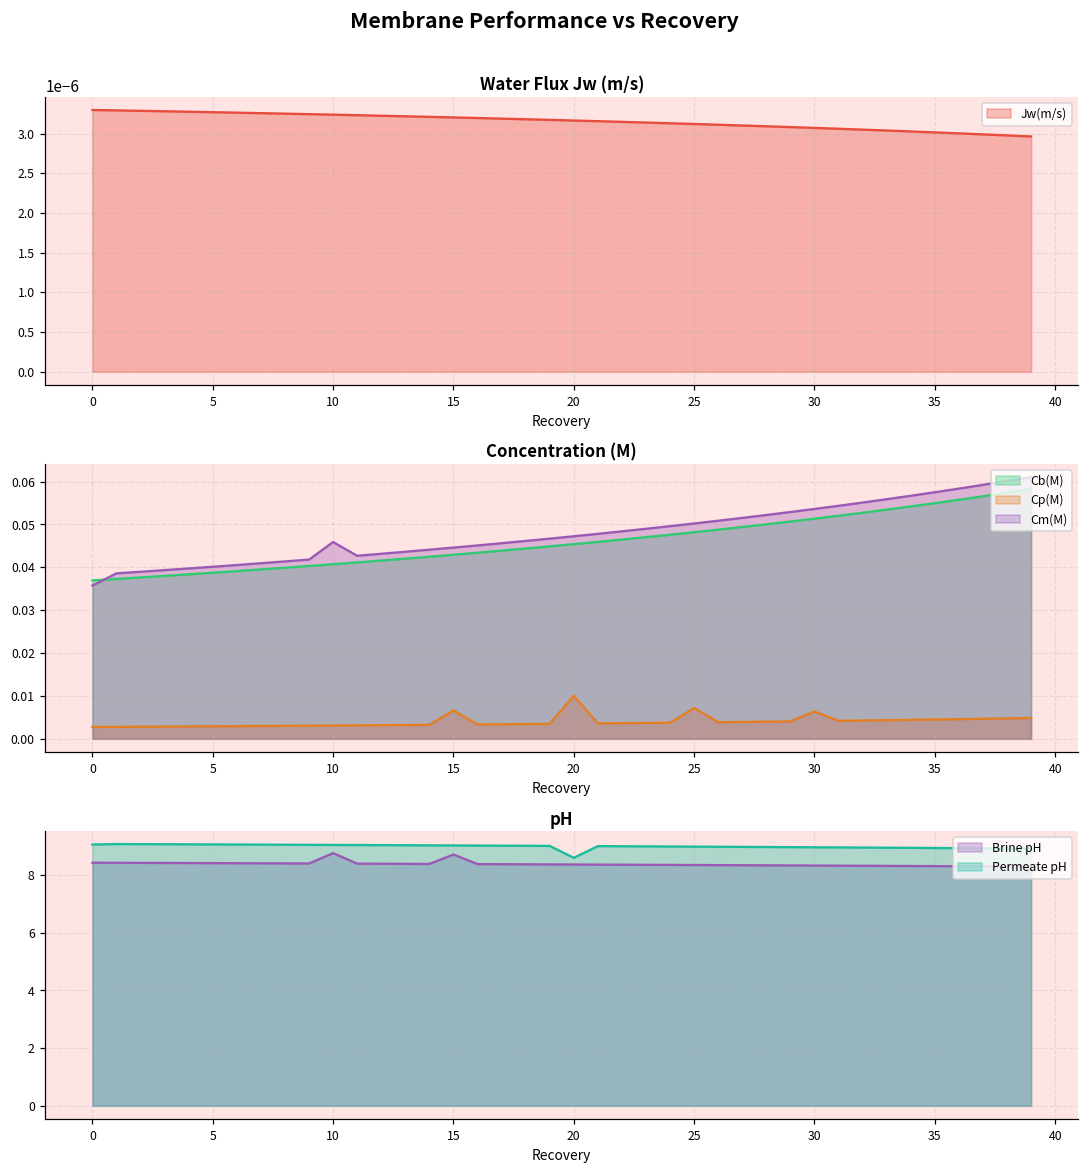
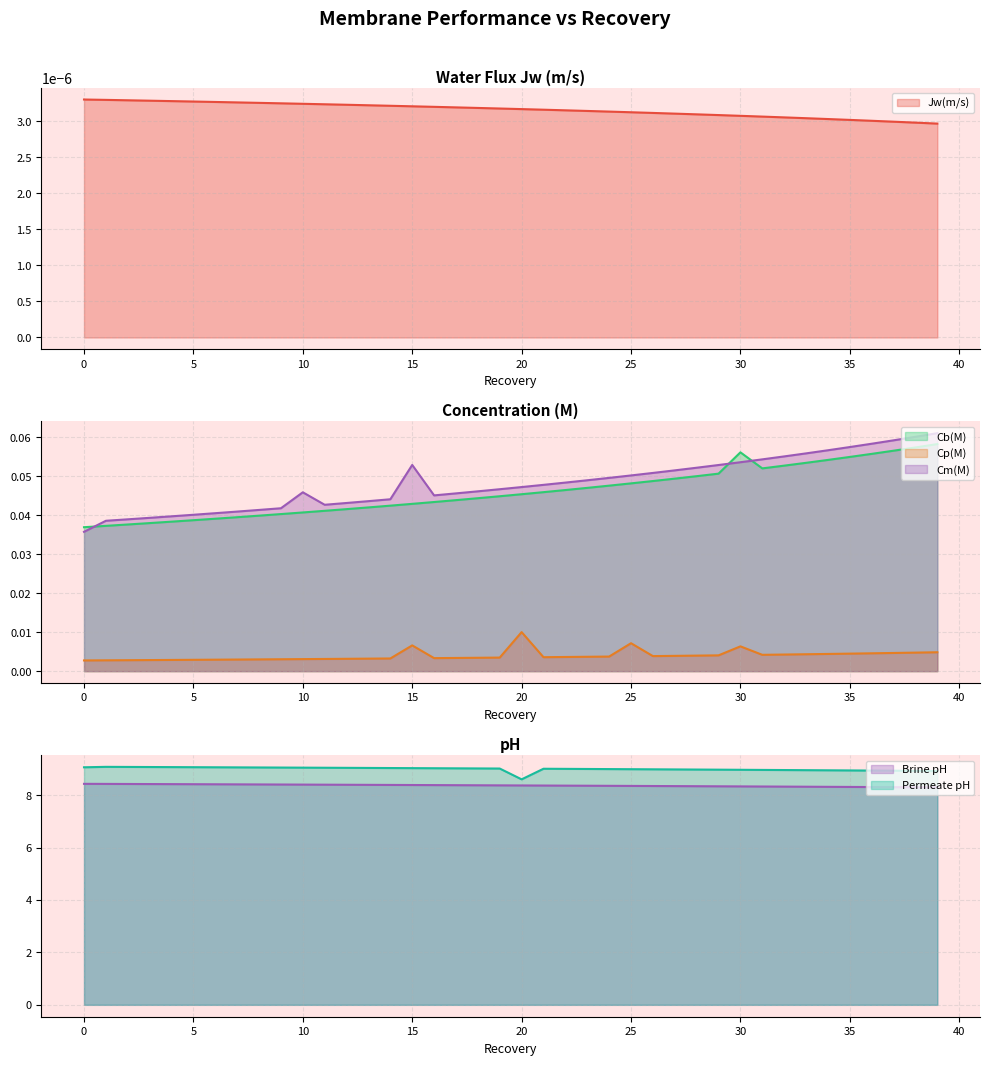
Concentration (M), Cm(M), 15: 0.045 -> 0.053
Concentration (M), Cb(M), 30: 0.051 -> 0.056
pH, Brine pH, 10: 8.8 -> 8.4
pH, Brine pH, 15: 8.7 -> 8.4
